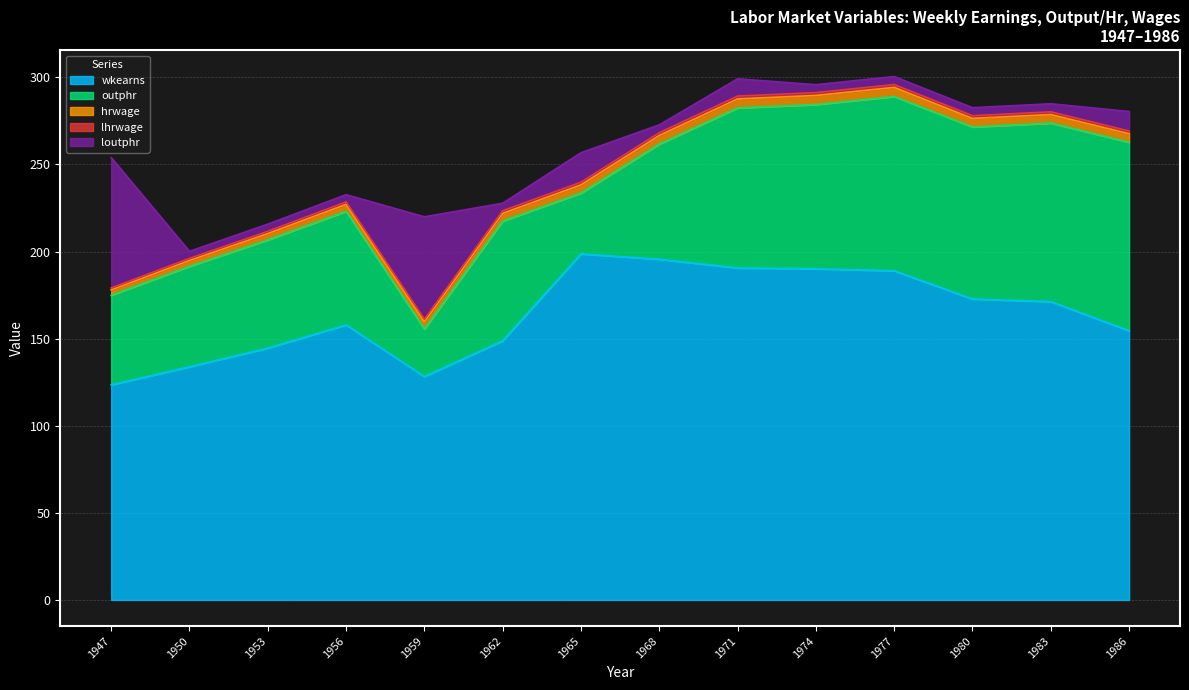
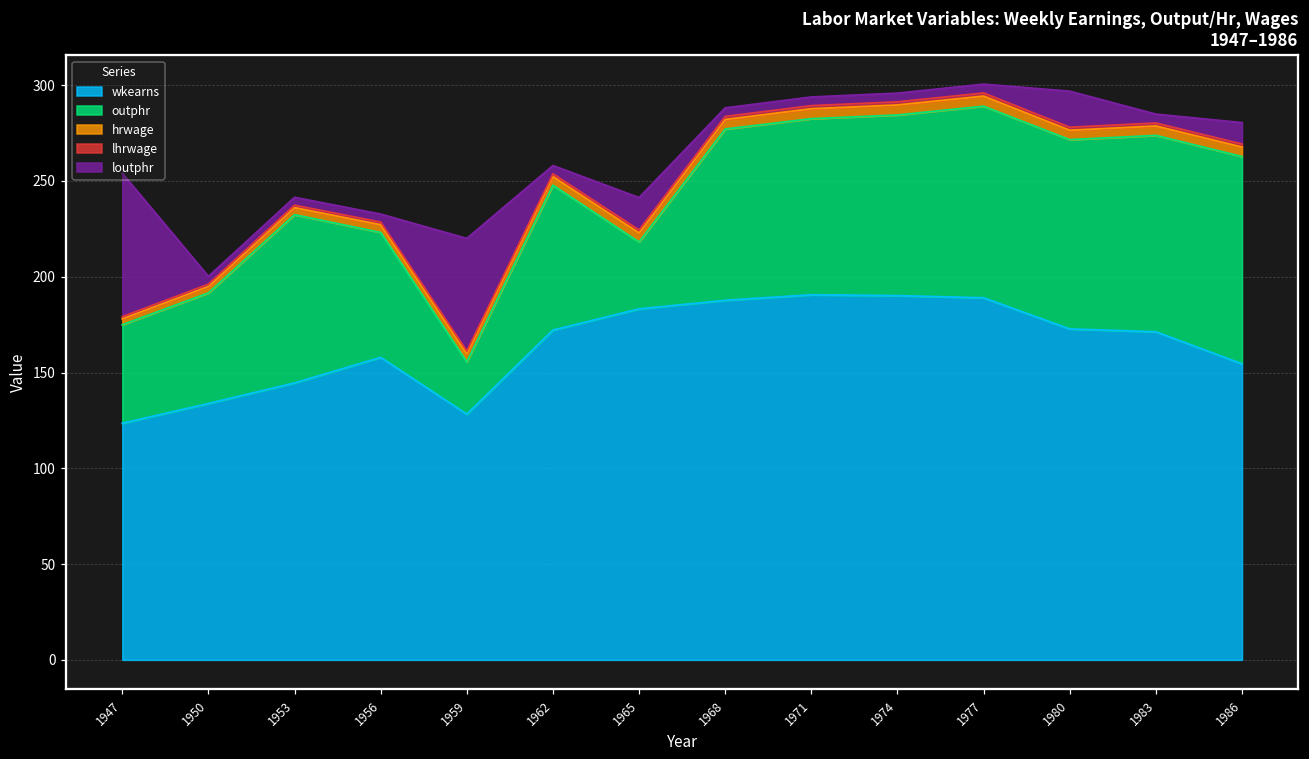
outphr, 1953: 62 -> 88
wkearns, 1962: 149 -> 172
outphr, 1962: 69 -> 76
wkearns, 1965: 199 -> 183
wkearns, 1968: 196 -> 188
outphr, 1968: 66 -> 89
loutphr, 1971: 10 -> 5
loutphr, 1980: 5 -> 19
